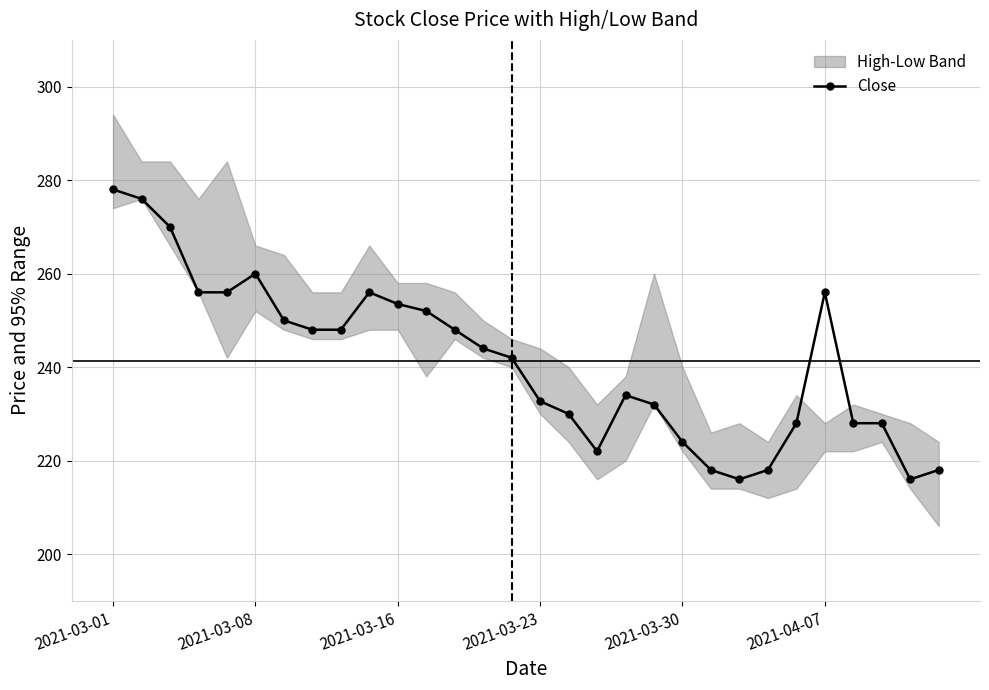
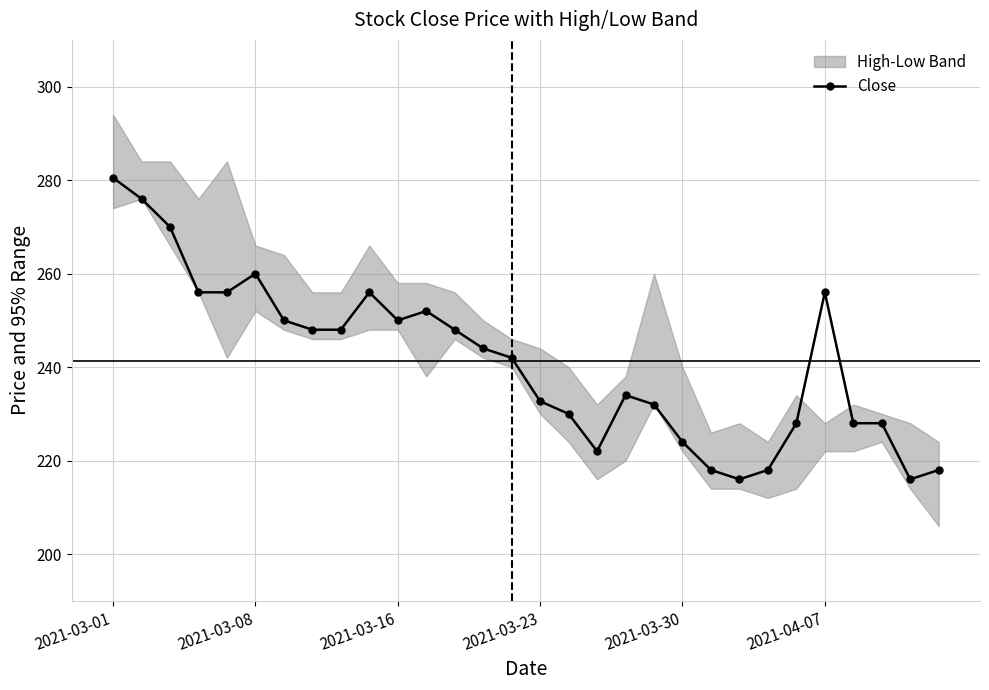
Close, 2021-03-01: 278 -> 281
Close, 2021-03-16: 254 -> 250
